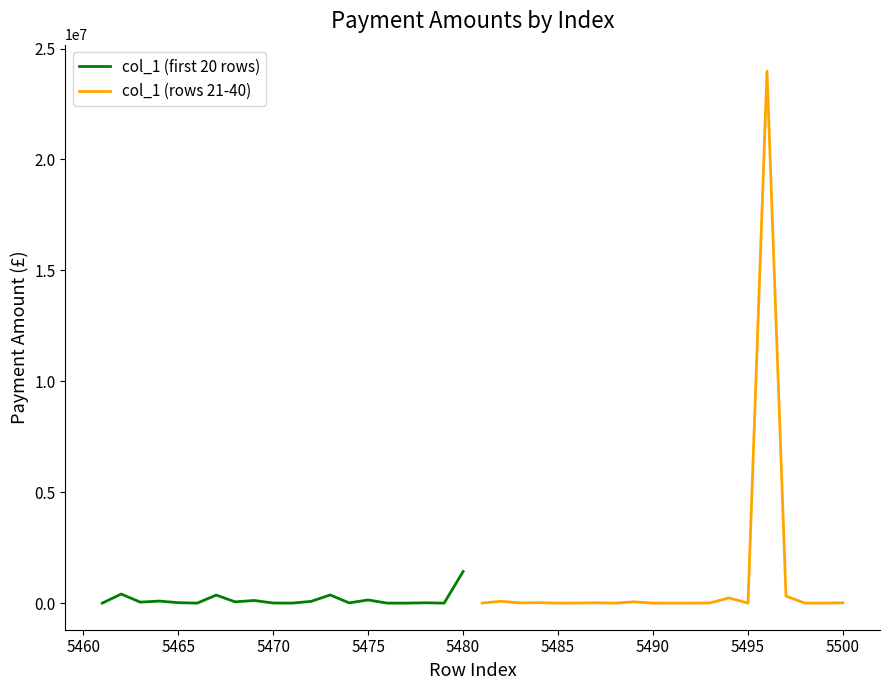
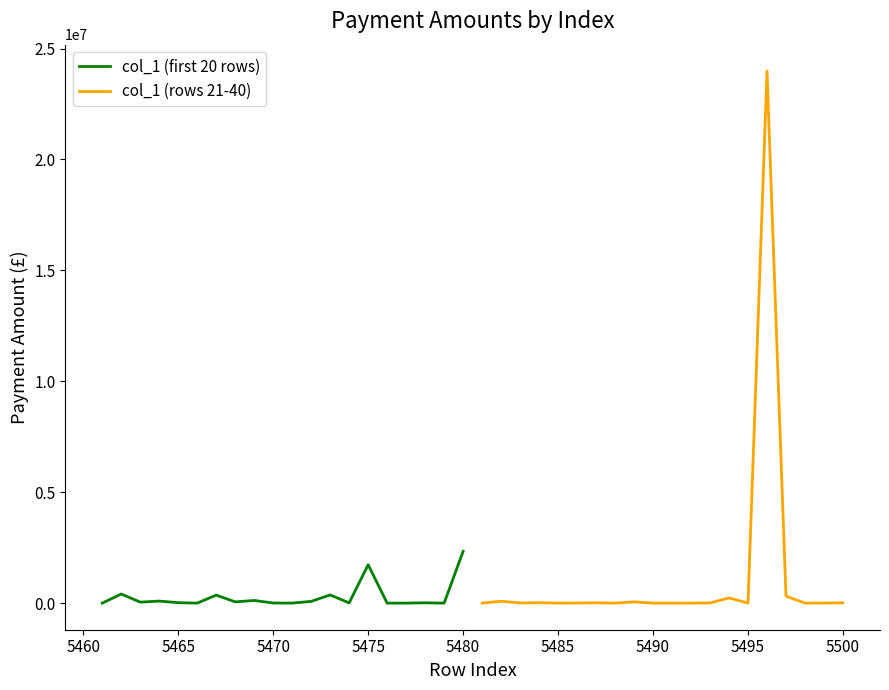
col_1 (first 20 rows), 5475: 100000 -> 1700000
col_1 (first 20 rows), 5480: 1400000 -> 2300000
